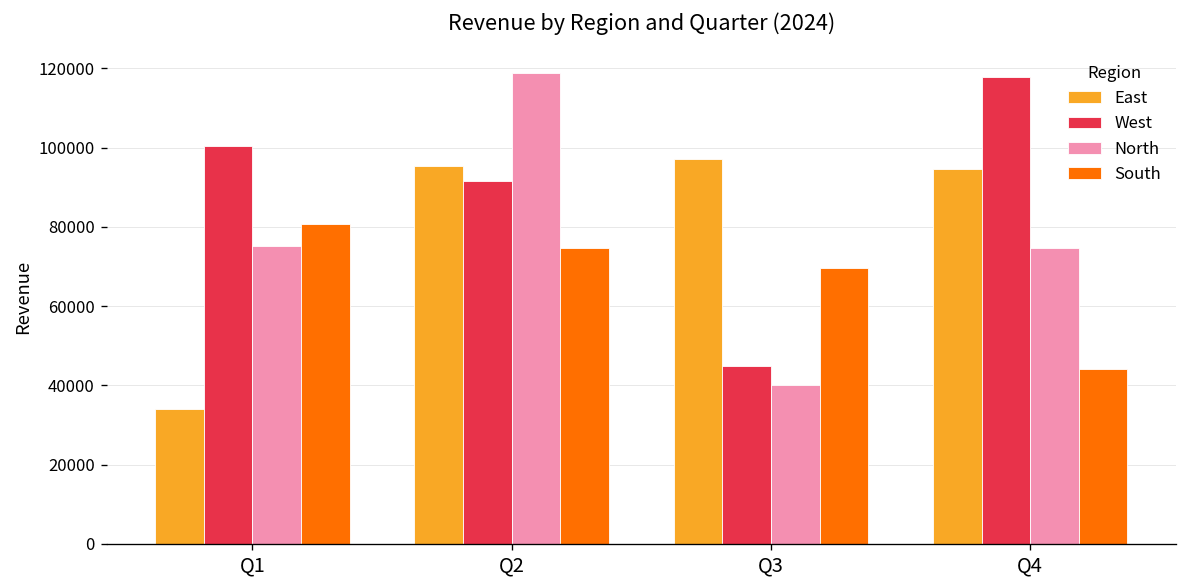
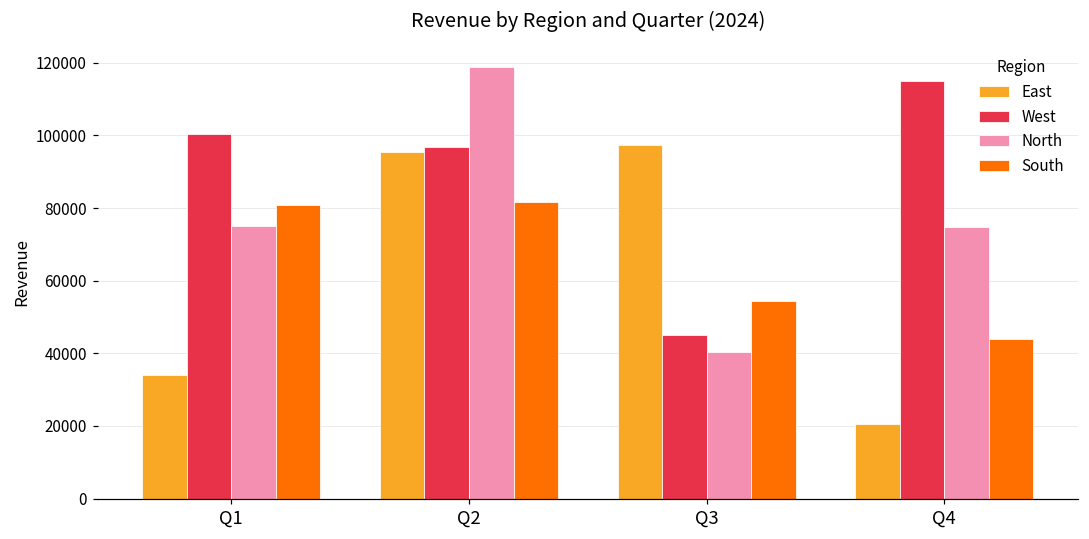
West, Q2: 92000 -> 97000
South, Q2: 75000 -> 82000
South, Q3: 70000 -> 54000
East, Q4: 95000 -> 21000
West, Q4: 118000 -> 115000
